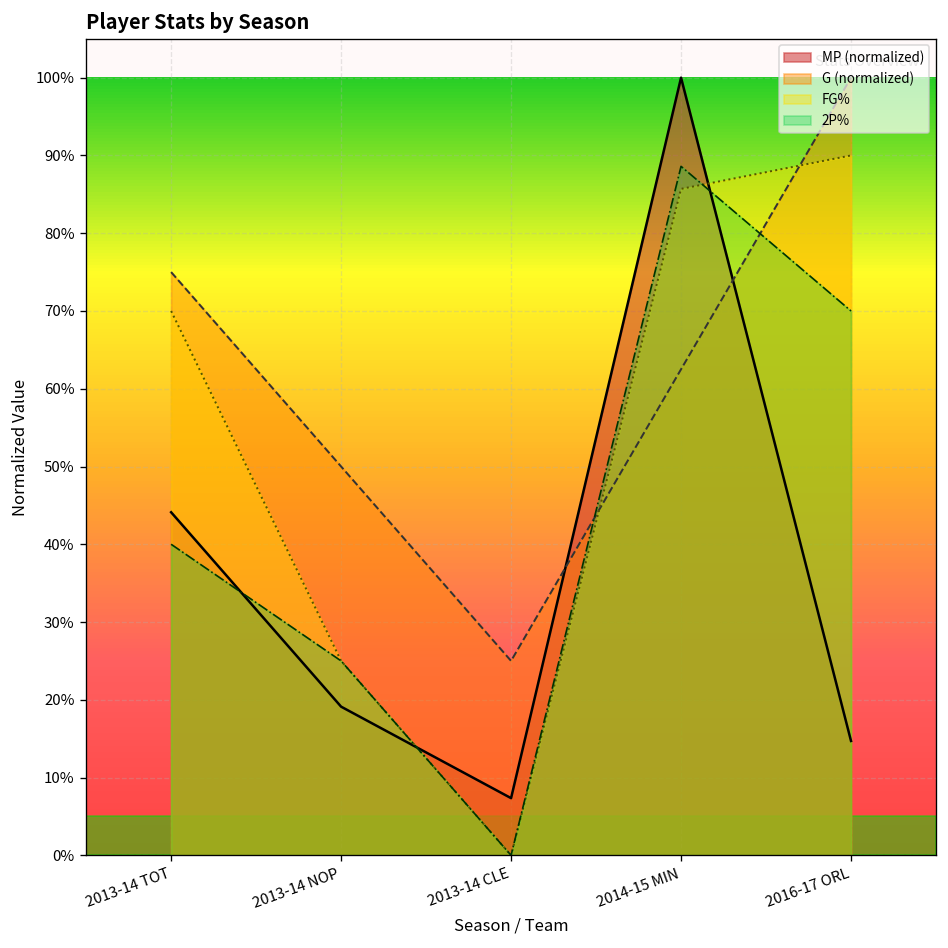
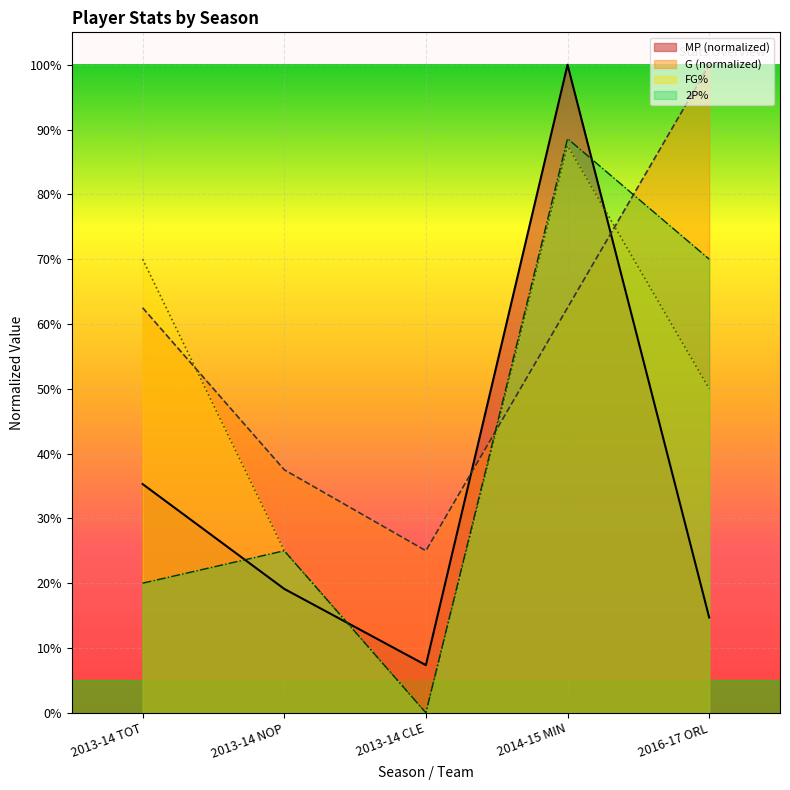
MP (normalized), 2013-14 TOT: 44% -> 35%
G (normalized), 2013-14 TOT: 75% -> 63%
2P%, 2013-14 TOT: 40% -> 20%
G (normalized), 2013-14 NOP: 50% -> 38%
FG%, 2014-15 MIN: 86% -> 88%
FG%, 2016-17 ORL: 90% -> 50%
